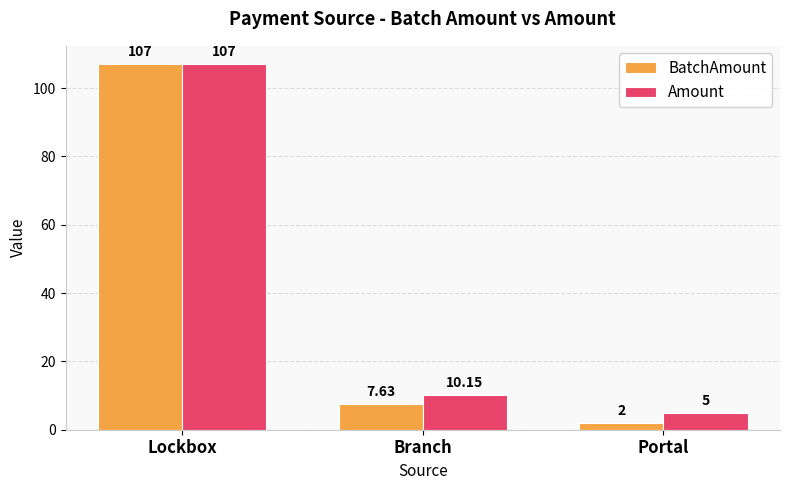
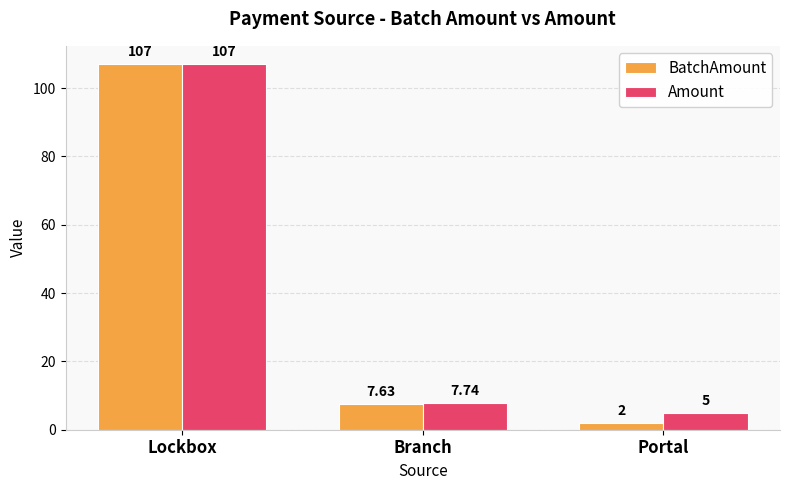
Amount, Branch: 10.15 -> 7.74
